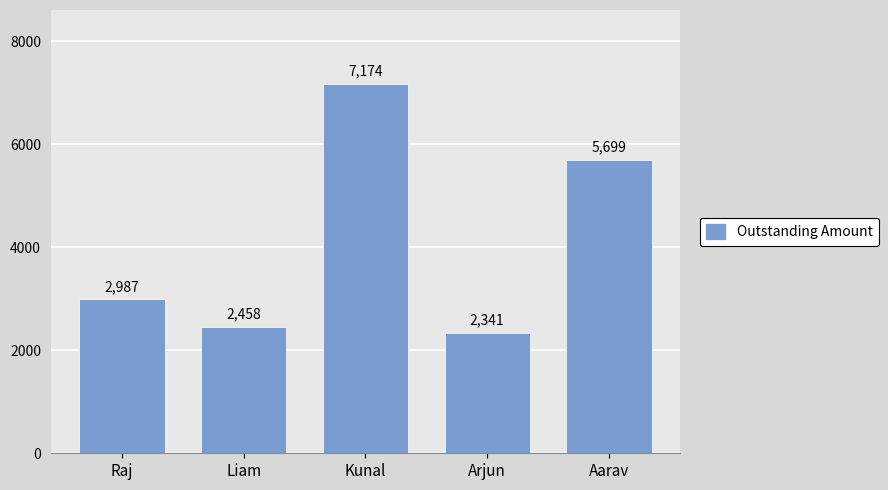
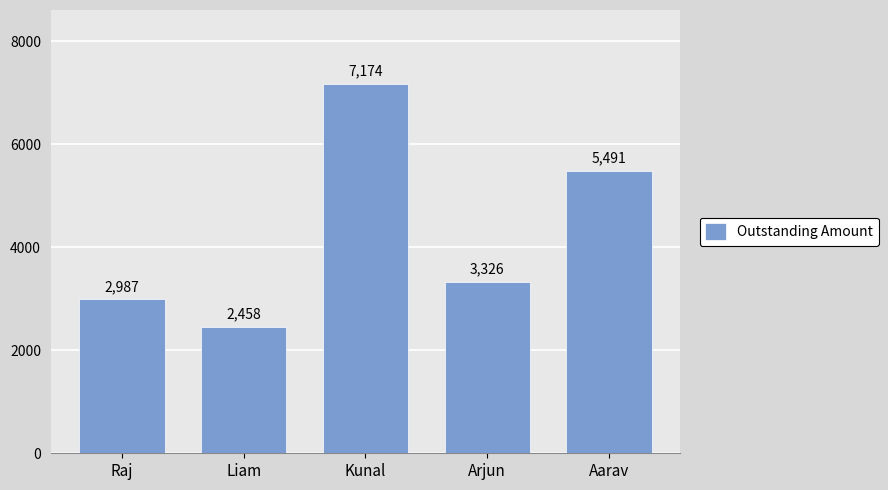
Arjun: 2,341 -> 3,326
Aarav: 5,699 -> 5,491
